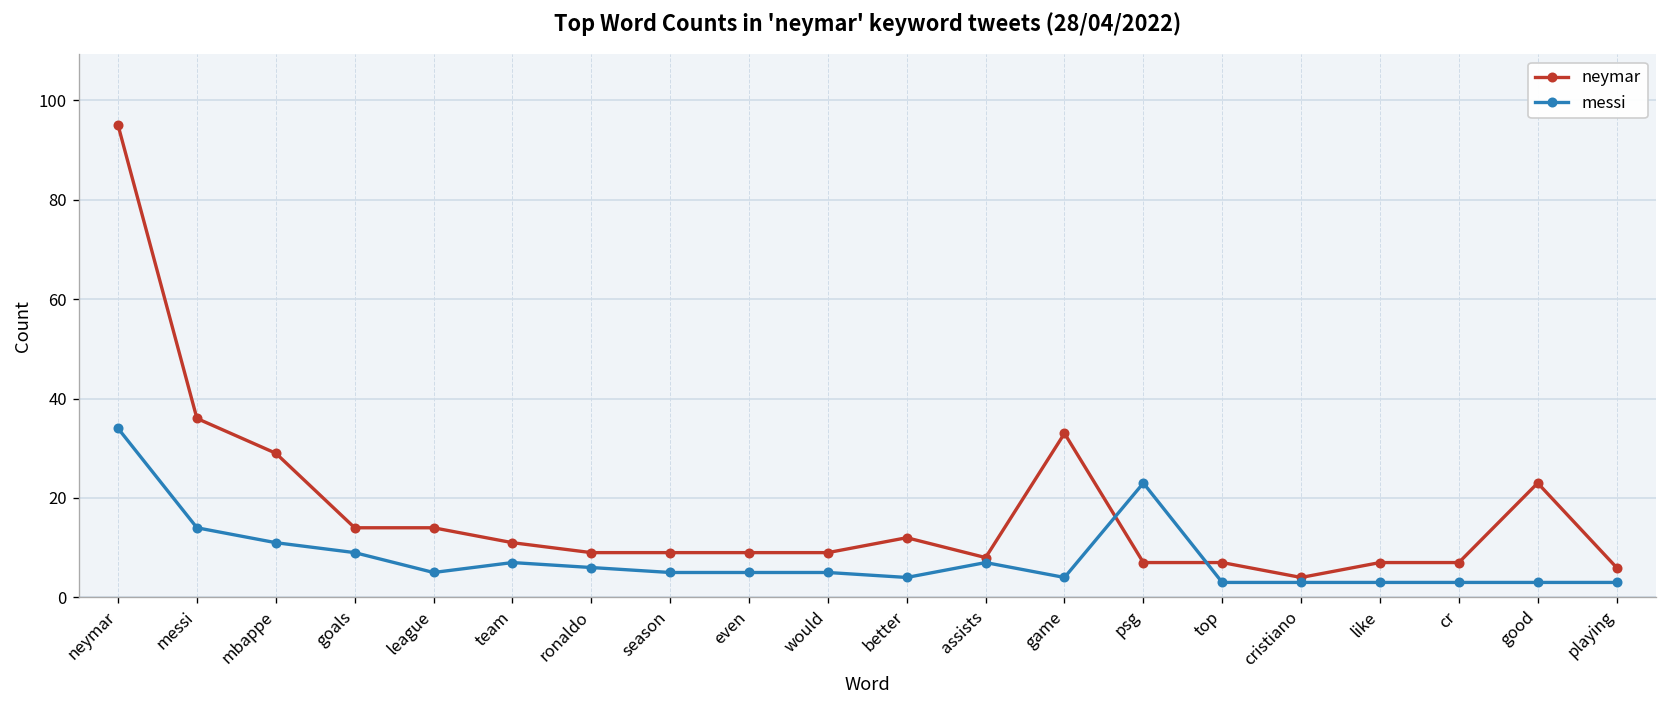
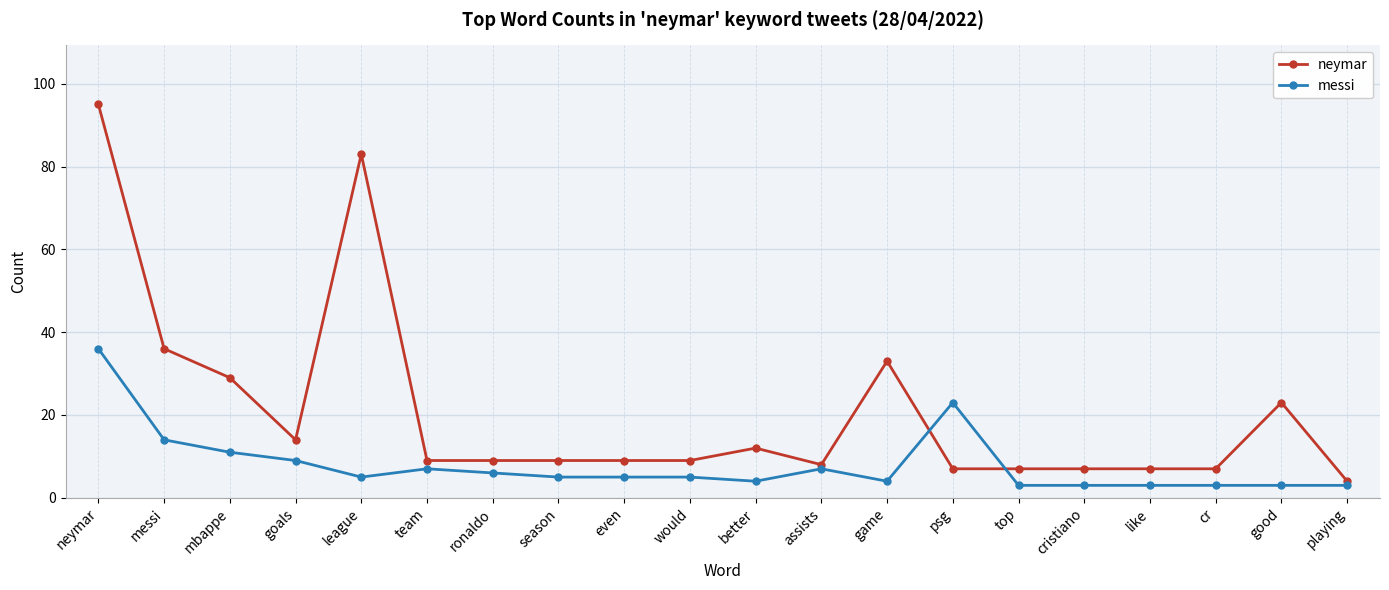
messi, neymar: 34 -> 36
neymar, league: 14 -> 83
neymar, team: 11 -> 9
neymar, cristiano: 4 -> 7
neymar, playing: 6 -> 4
